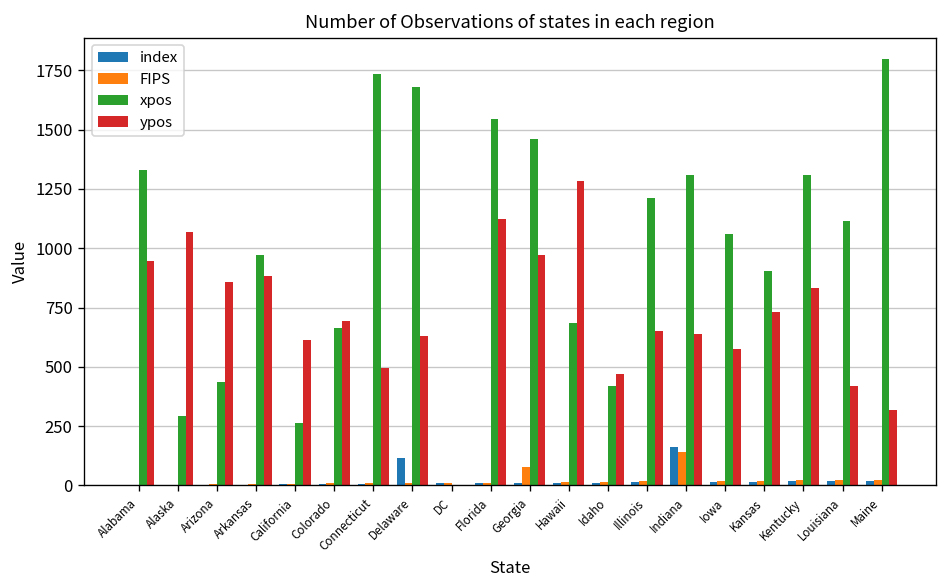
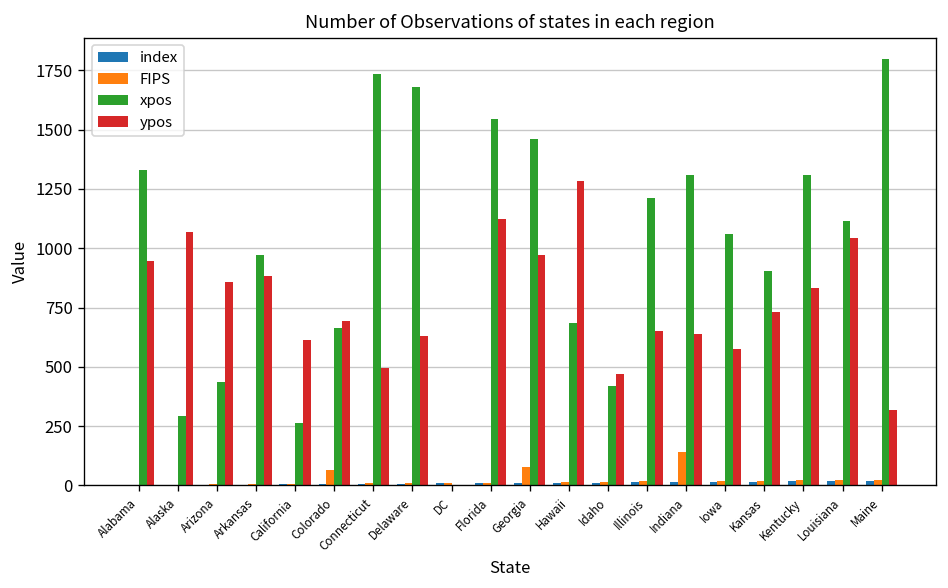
FIPS, Colorado: 10 -> 60
index, Delaware: 110 -> 10
index, Indiana: 160 -> 10
ypos, Louisiana: 420 -> 1040
